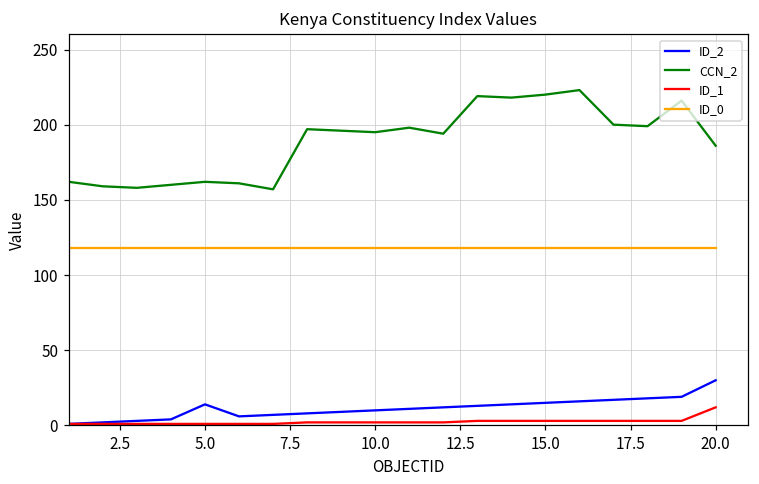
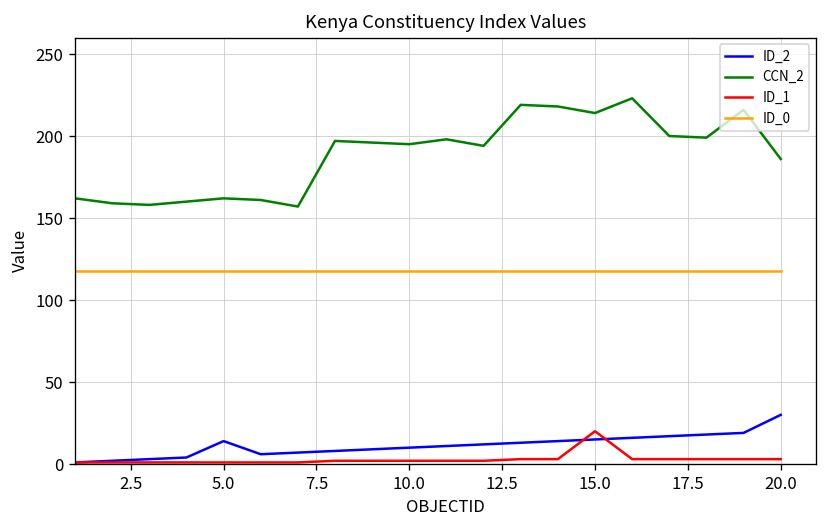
CCN_2, 15.0: 220 -> 214
ID_1, 15.0: 3 -> 20
ID_1, 20.0: 12 -> 3
